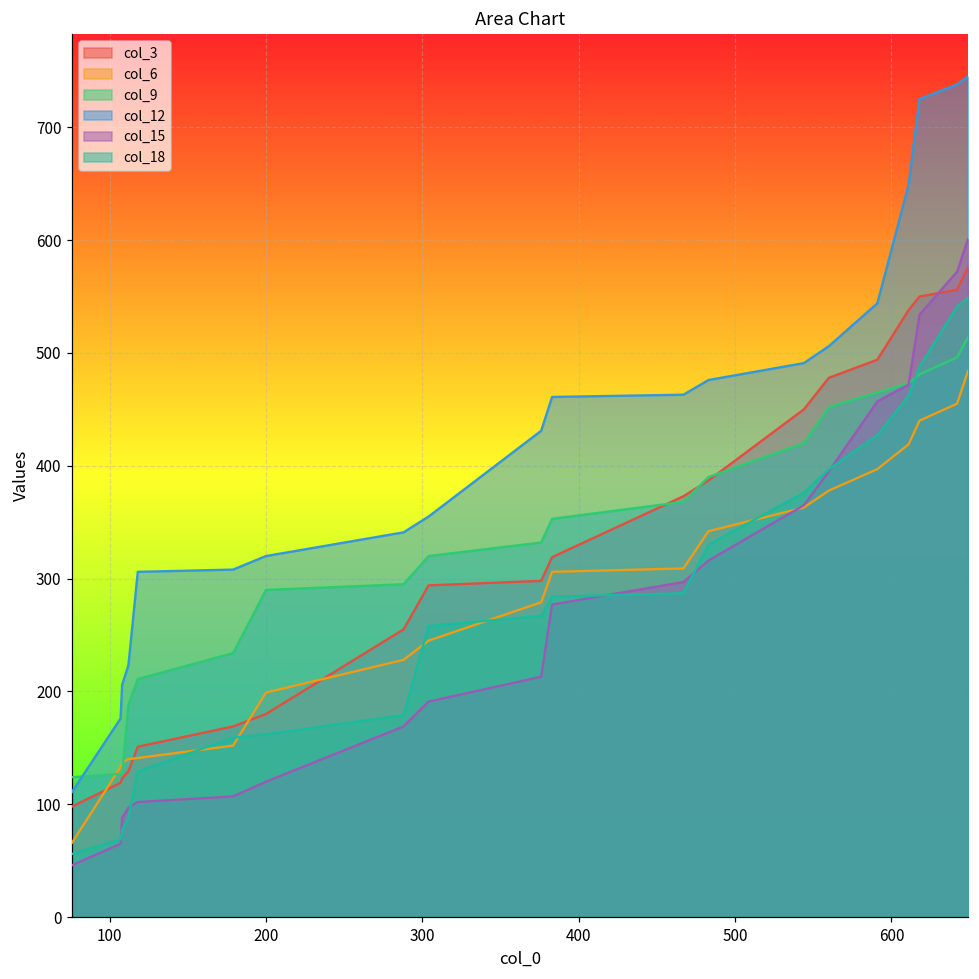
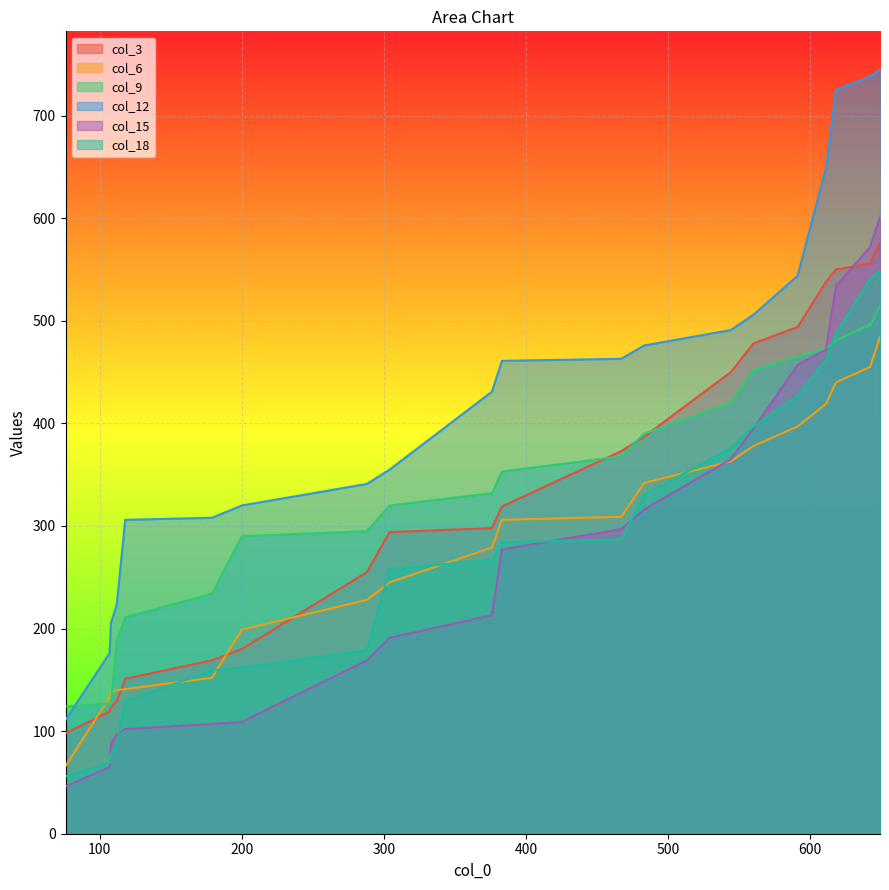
col_15, 200: 120 -> 109
